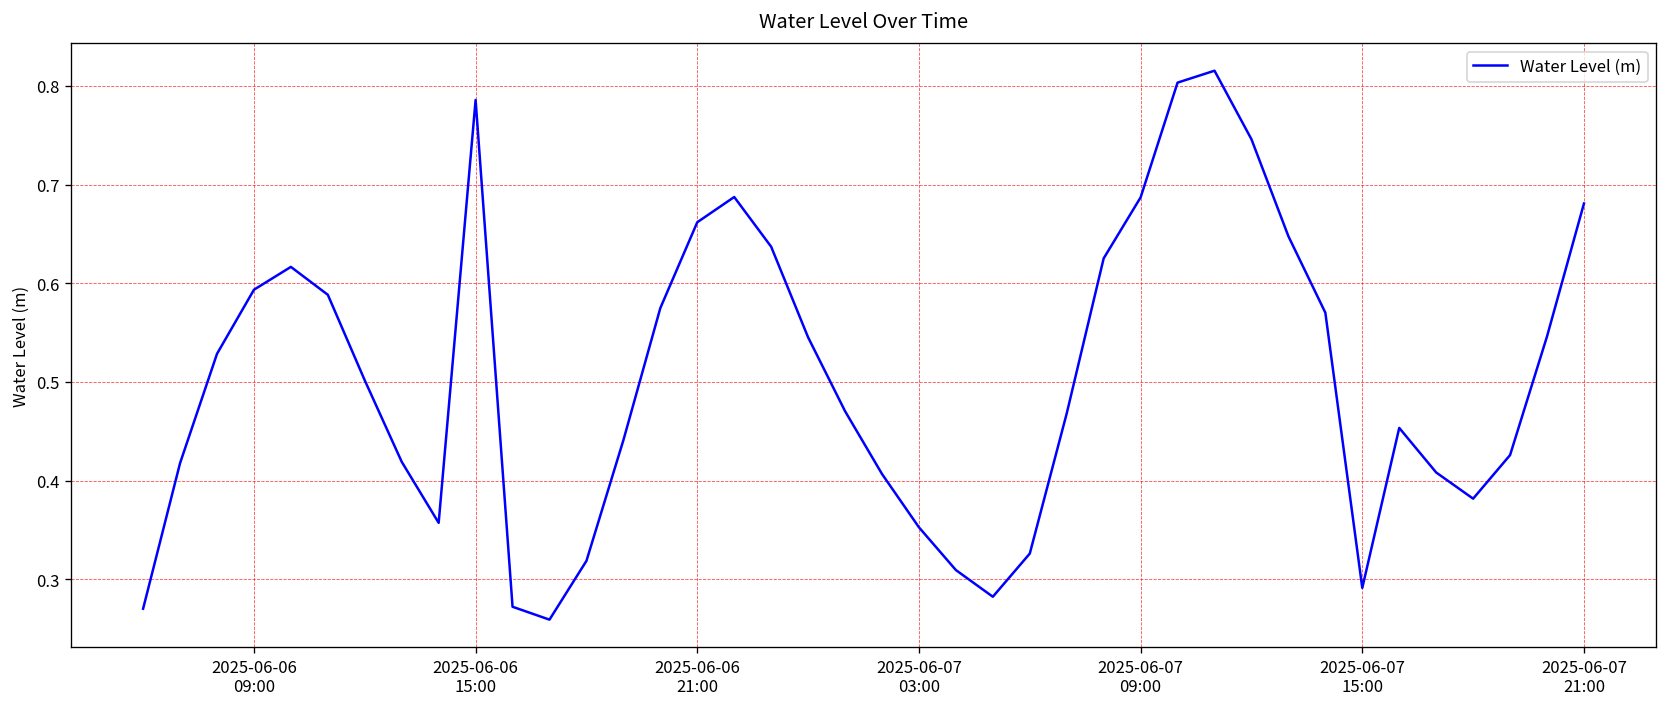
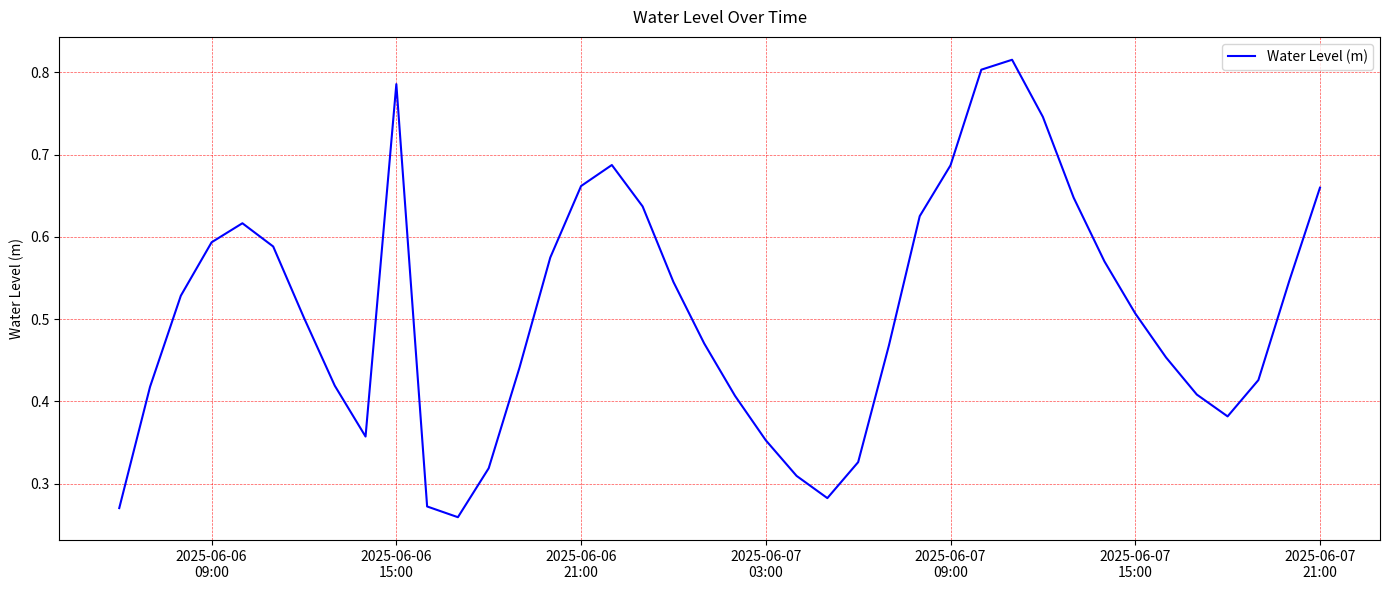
2025-06-07 15:00: 0.29 -> 0.51
2025-06-07 21:00: 0.68 -> 0.66
